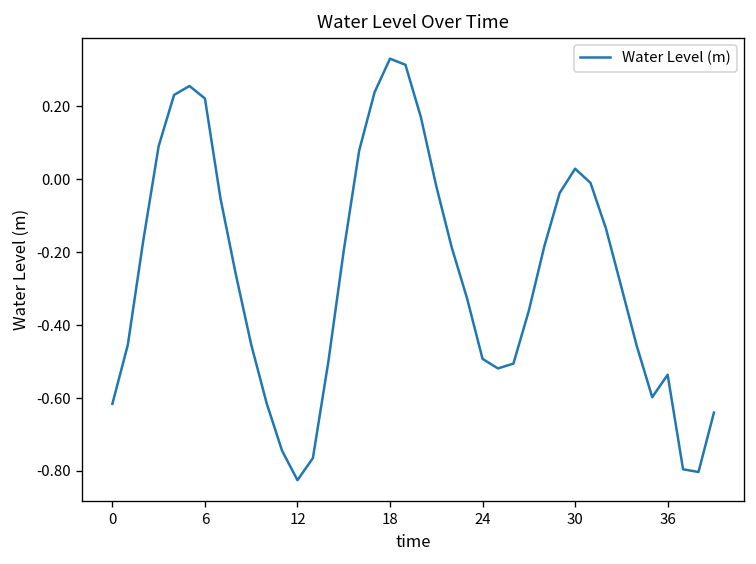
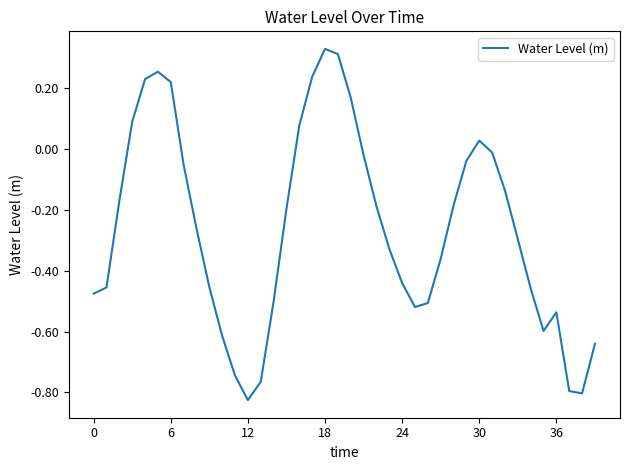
0: -0.62 -> -0.47
24: -0.49 -> -0.44
